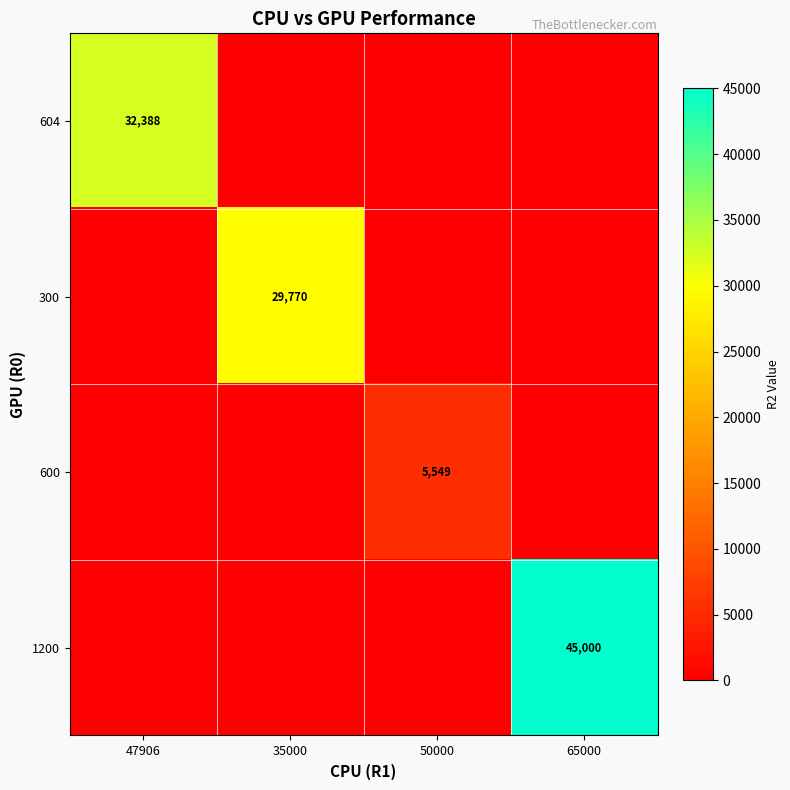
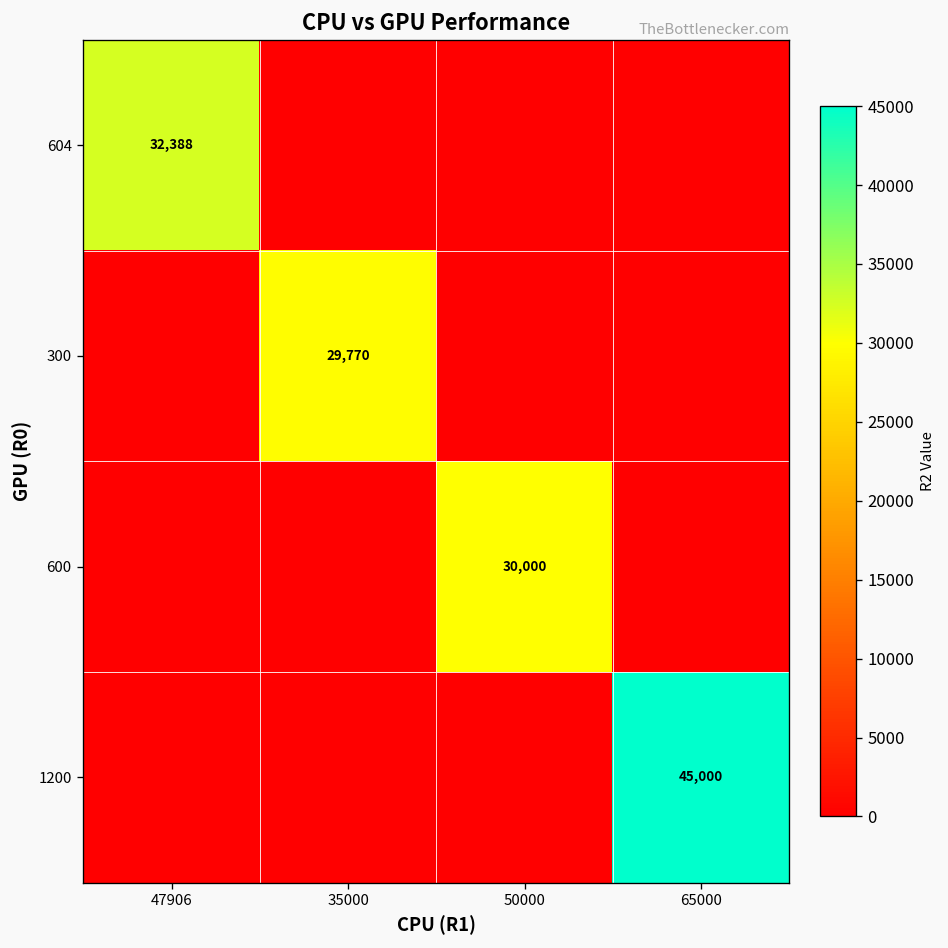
600, 50000: 5,549 -> 30,000
